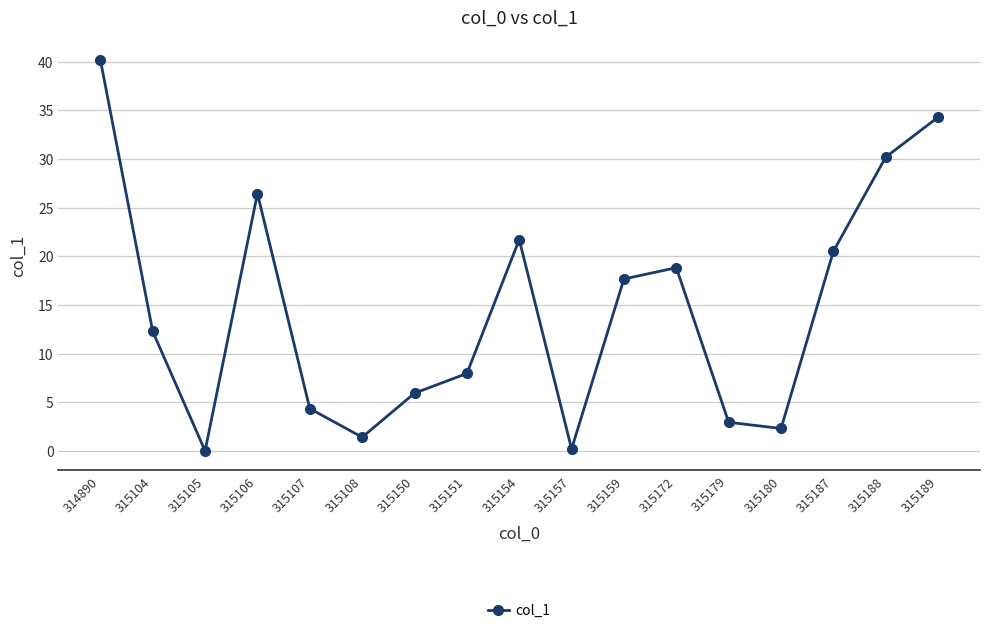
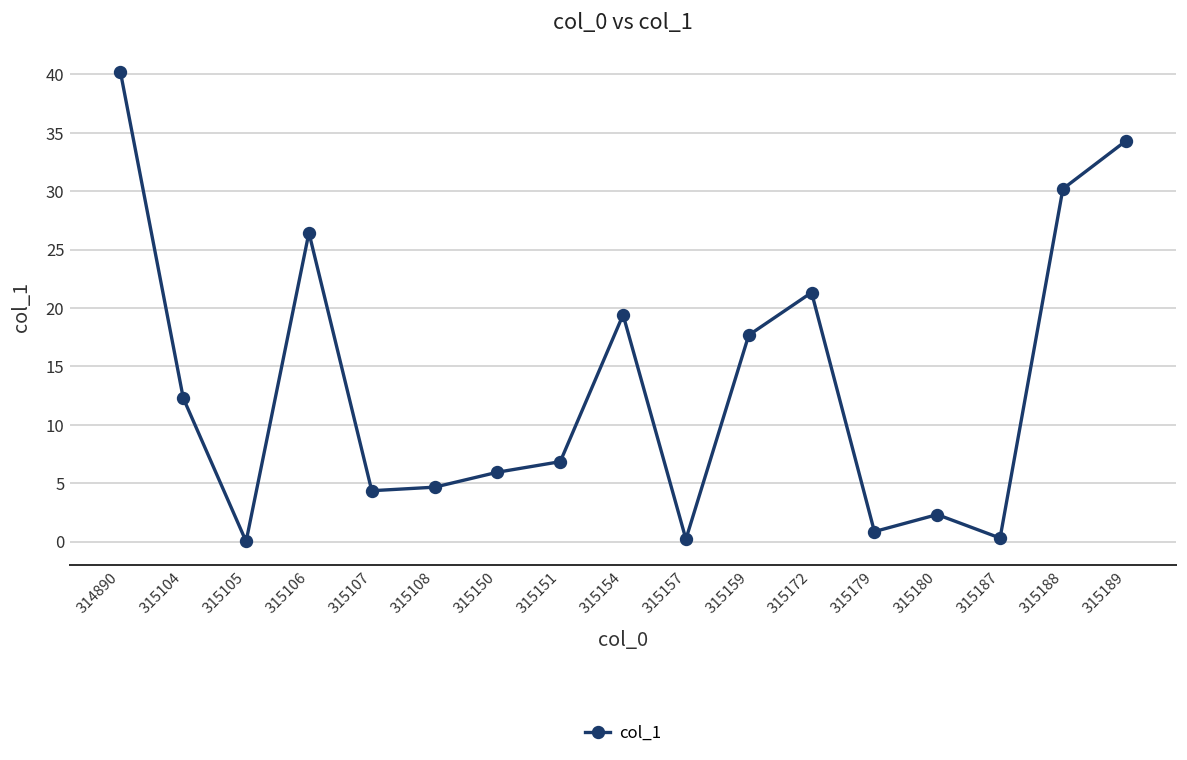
315108: 1 -> 5
315151: 8 -> 7
315154: 22 -> 19
315172: 19 -> 21
315179: 3 -> 1
315187: 21 -> 0
